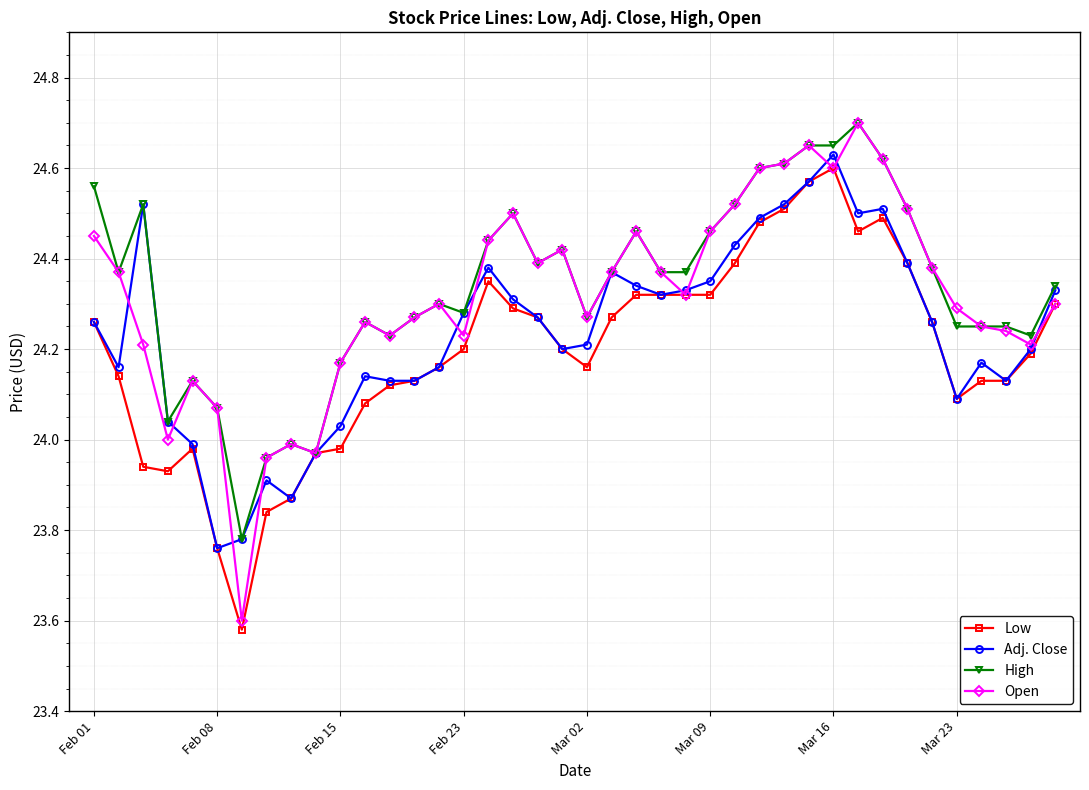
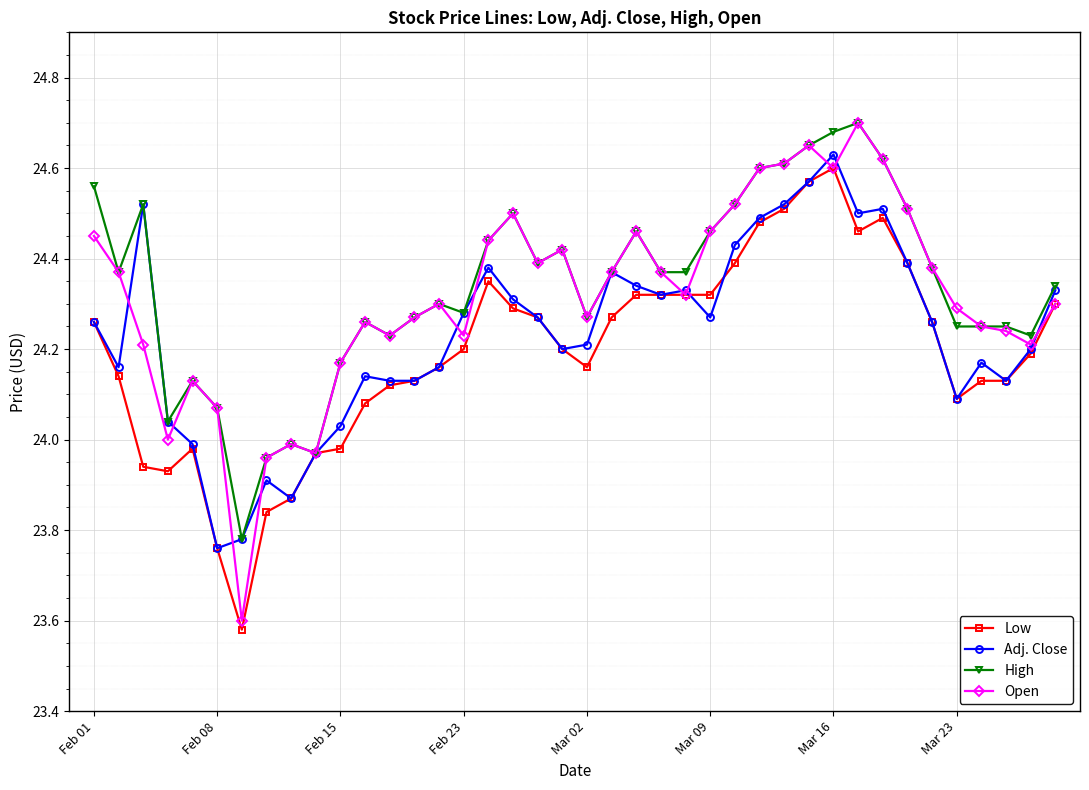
Adj. Close, Mar 09: 24.35 -> 24.27
High, Mar 16: 24.65 -> 24.68
